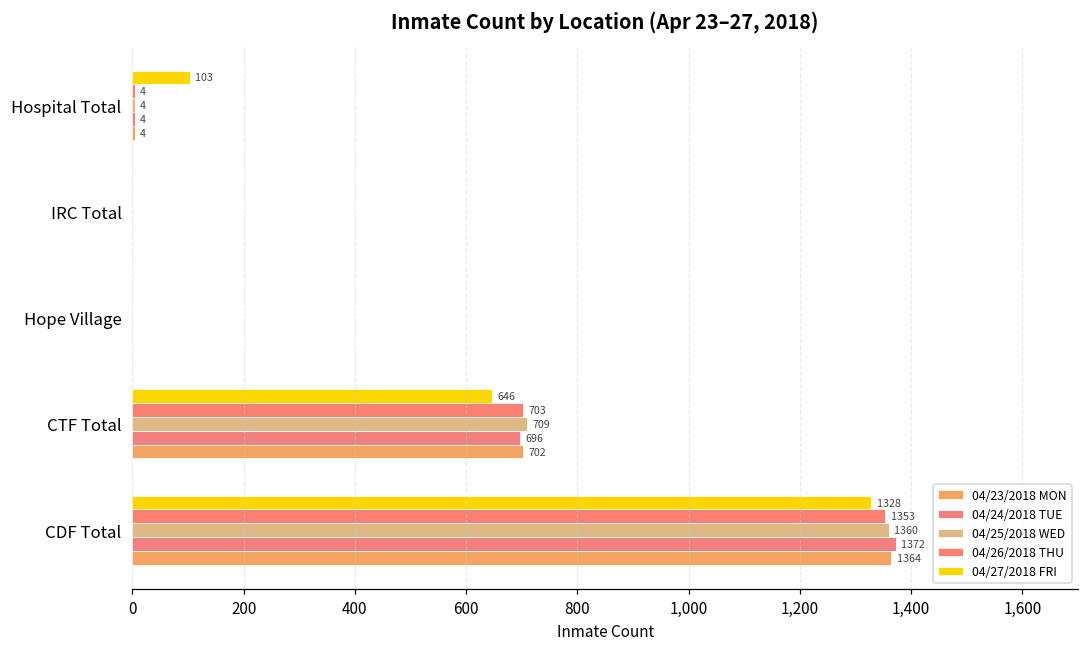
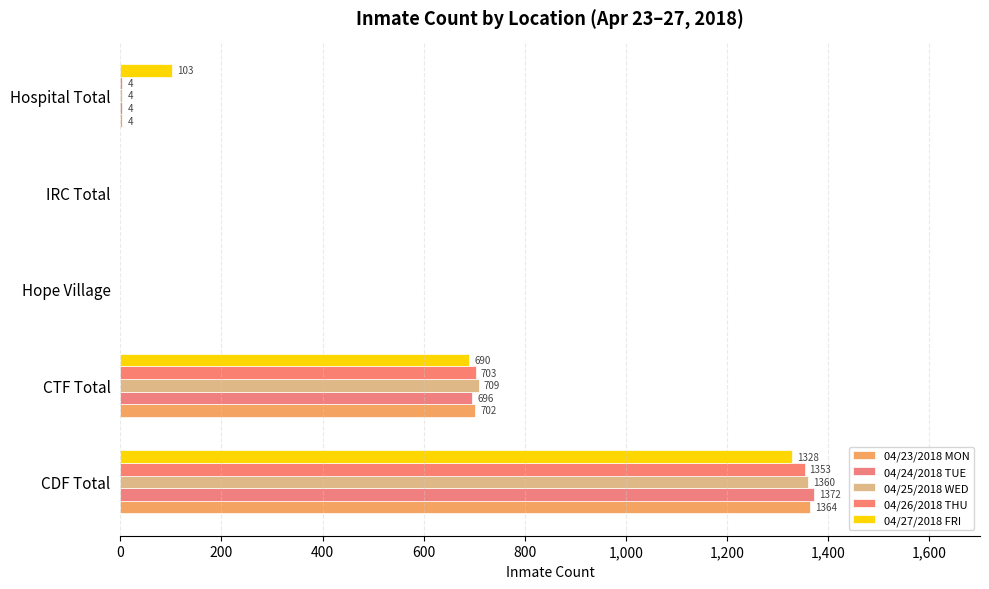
04/27/2018 FRI, CTF Total: 646 -> 690
